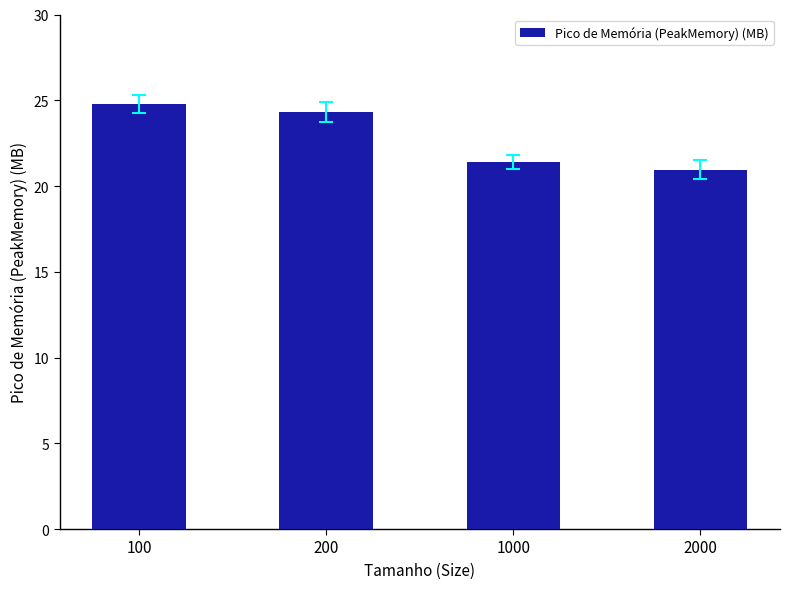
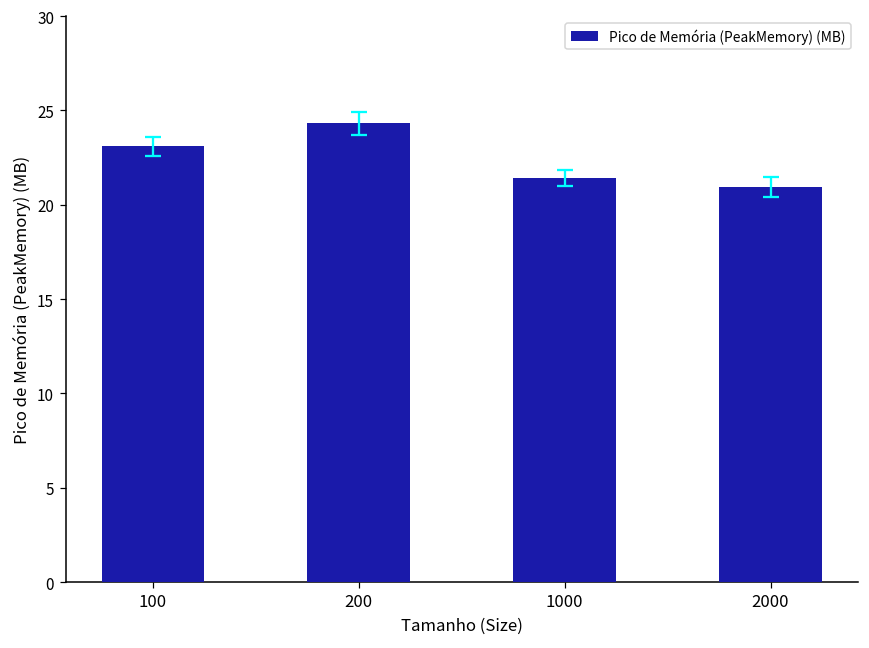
Pico de Memória (PeakMemory) (MB), 100: 24.8 -> 23.1
